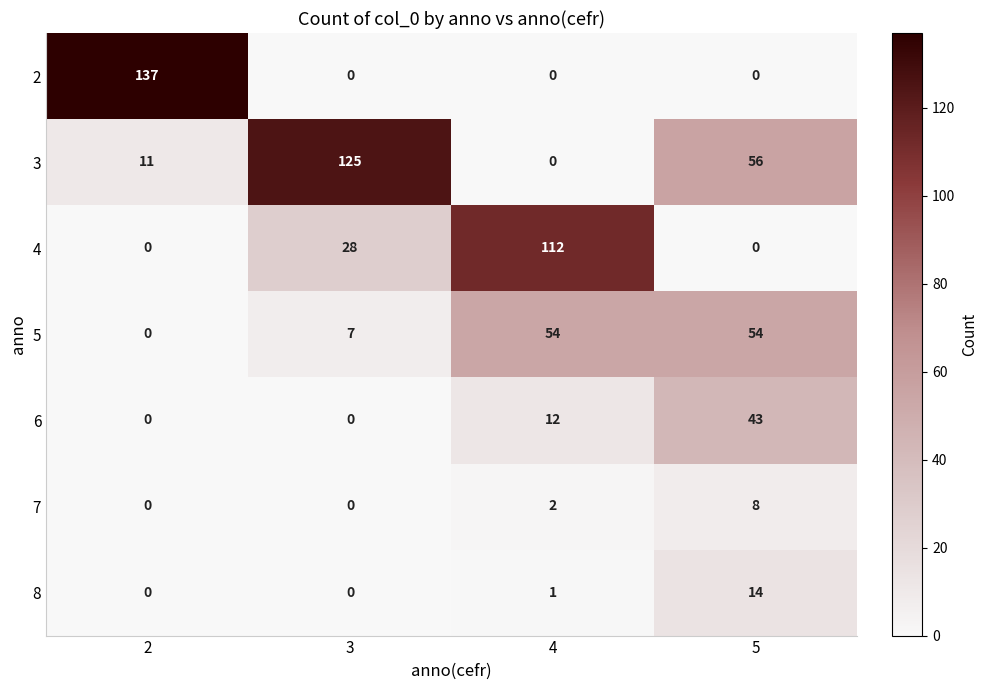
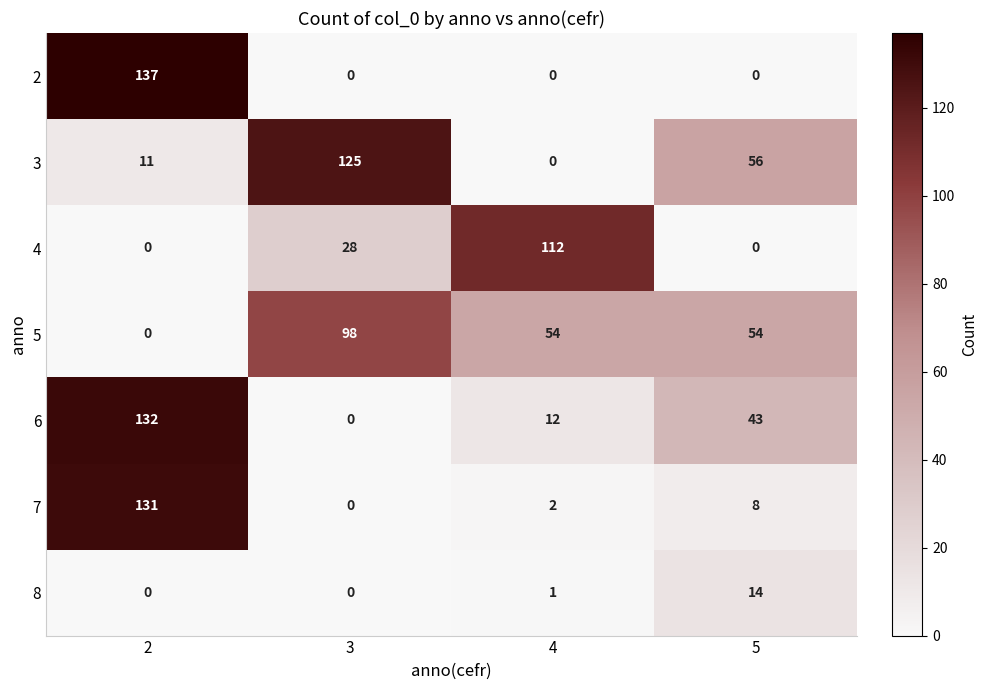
5, 3: 7 -> 98
6, 2: 0 -> 132
7, 2: 0 -> 131
